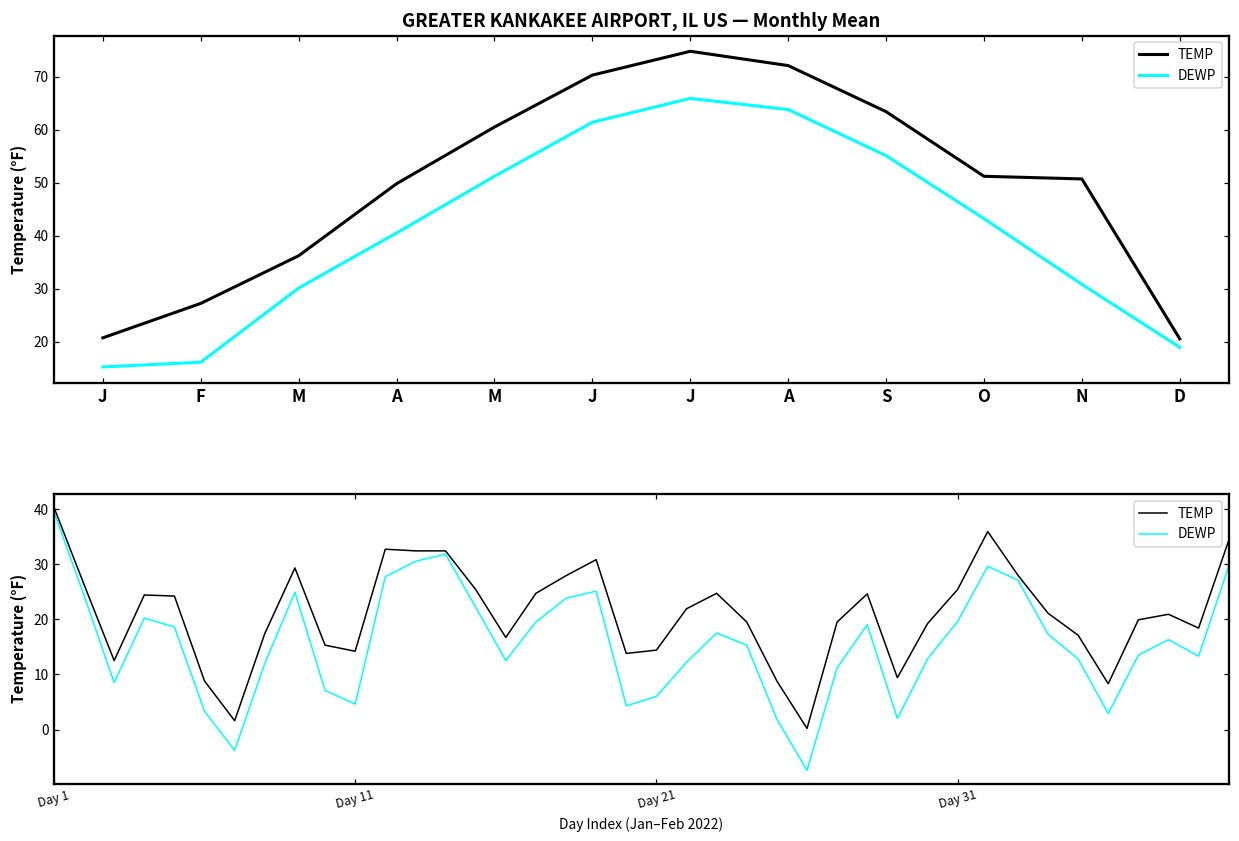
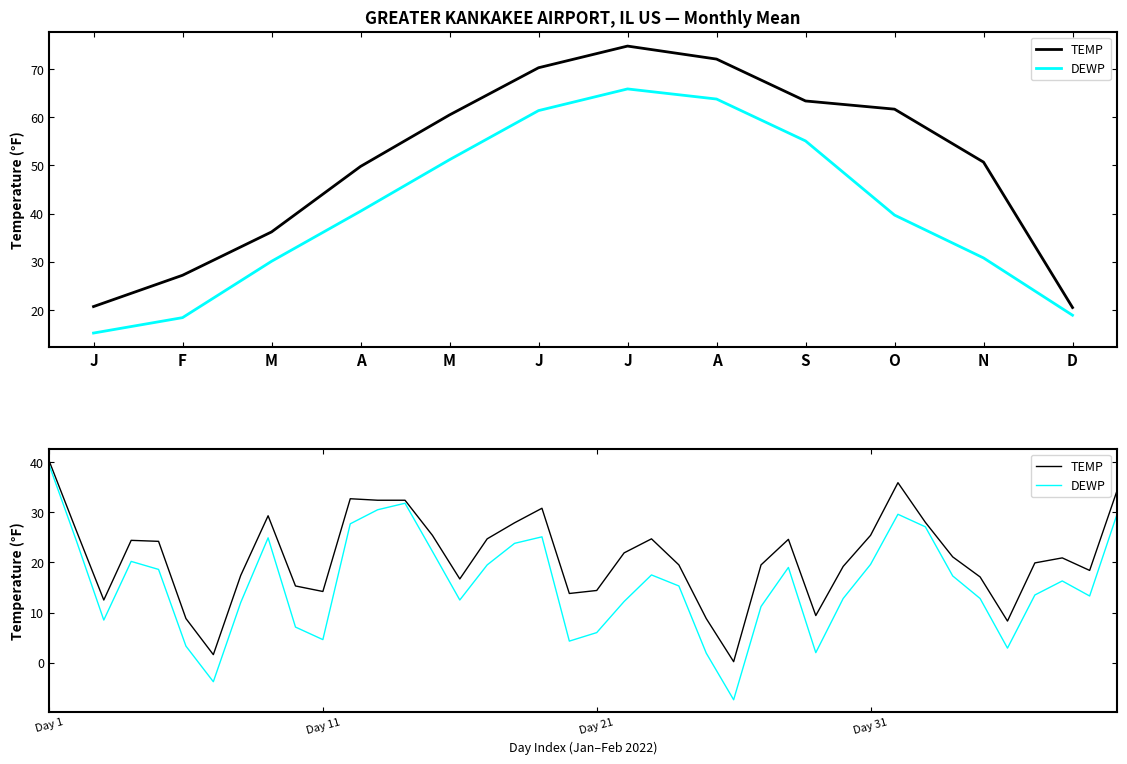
GREATER KANKAKEE AIRPORT, IL US — Monthly Mean, DEWP, F: 16 -> 18
GREATER KANKAKEE AIRPORT, IL US — Monthly Mean, TEMP, O: 51 -> 62
GREATER KANKAKEE AIRPORT, IL US — Monthly Mean, DEWP, O: 43 -> 40
